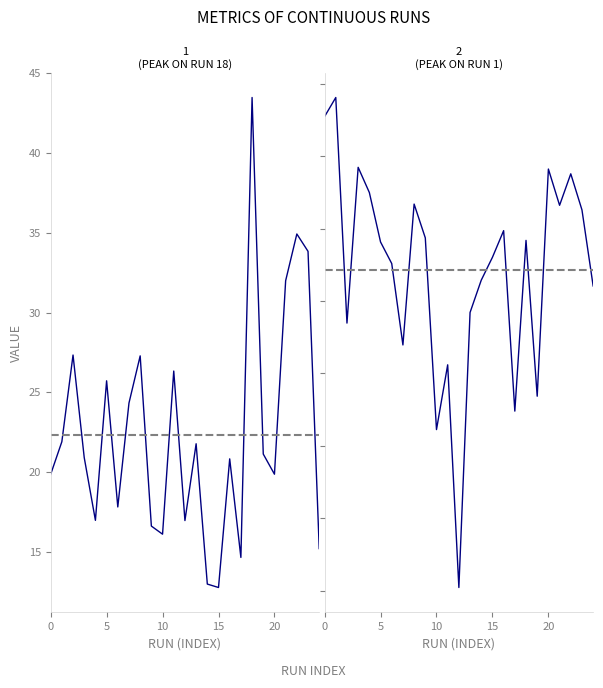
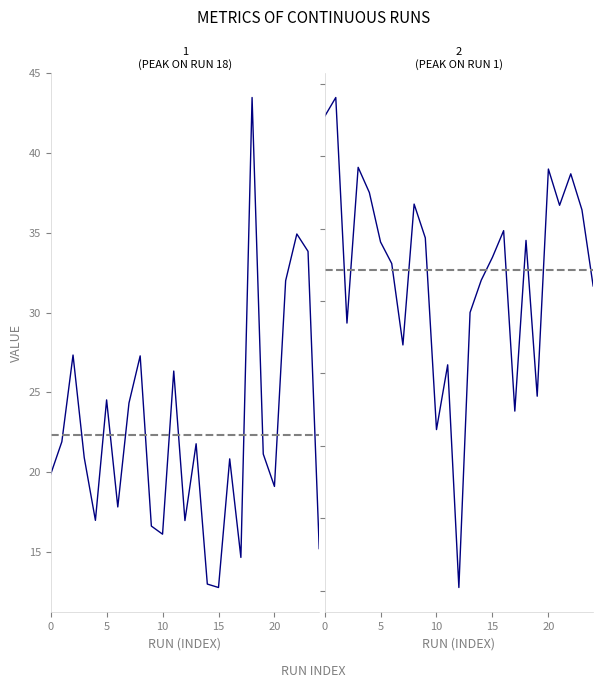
1 (PEAK ON RUN 18), 5: 25.7 -> 24.5
1 (PEAK ON RUN 18), 20: 19.9 -> 19.1
